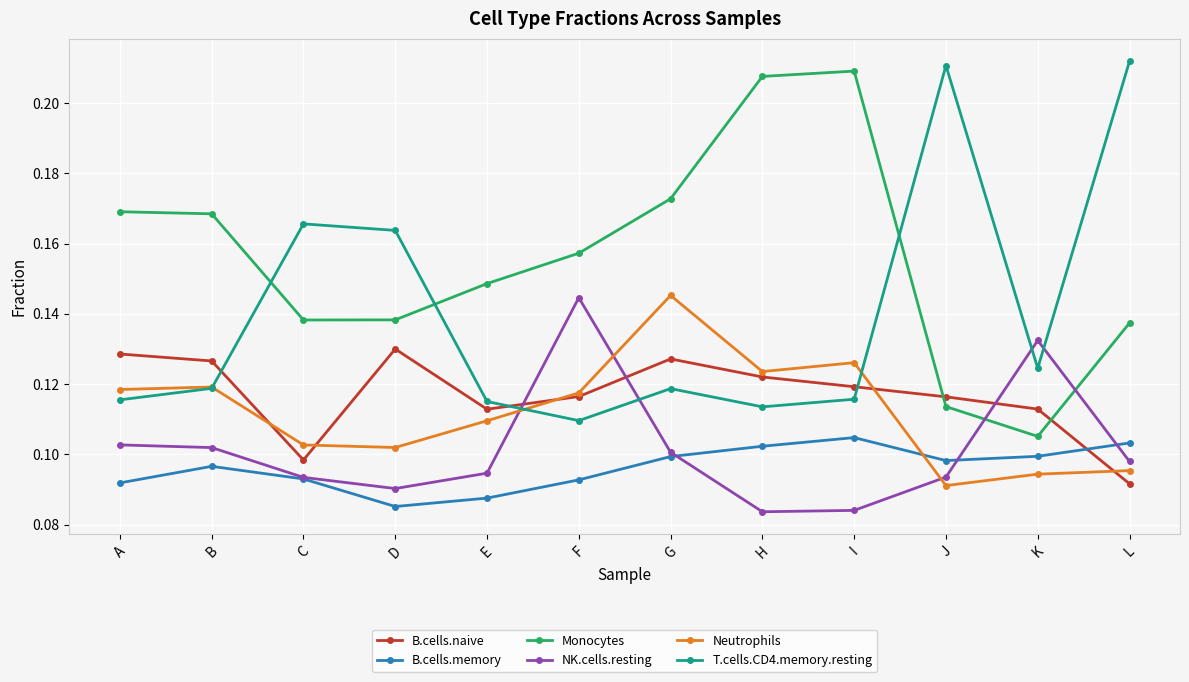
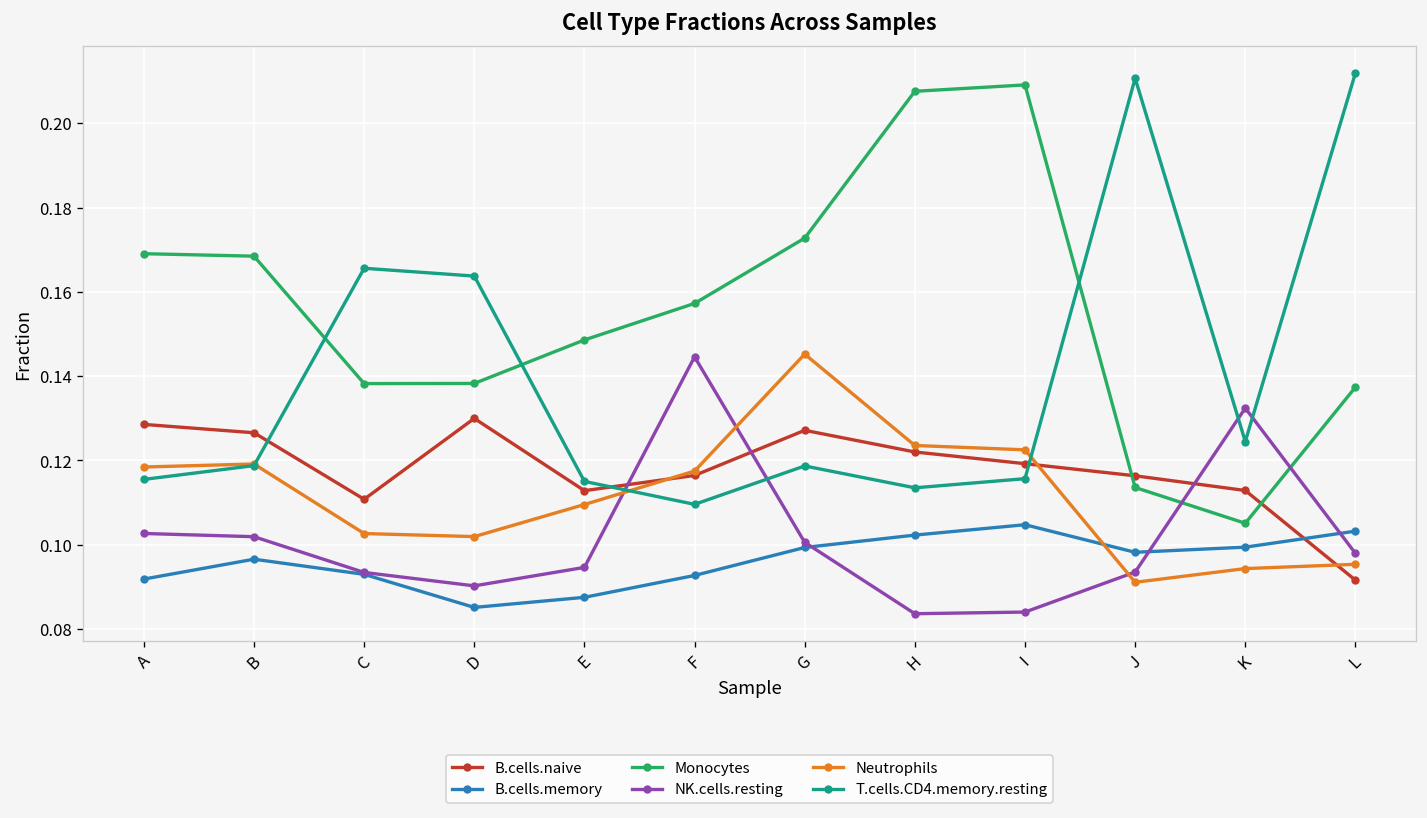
B.cells.naive, C: 0.098 -> 0.111
Neutrophils, I: 0.126 -> 0.123
